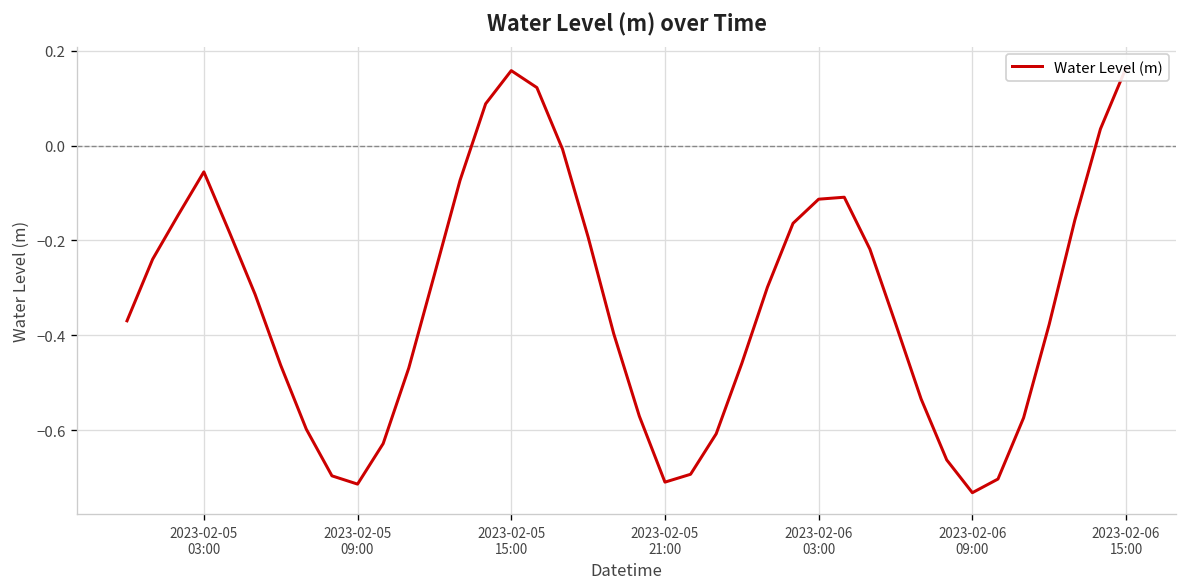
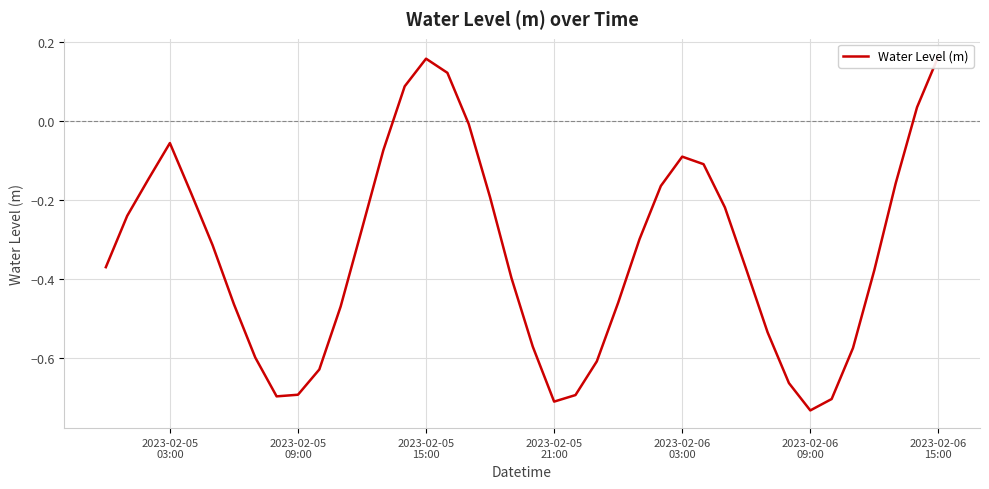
2023-02-05 09:00: -0.71 -> -0.69
2023-02-06 03:00: -0.11 -> -0.09
